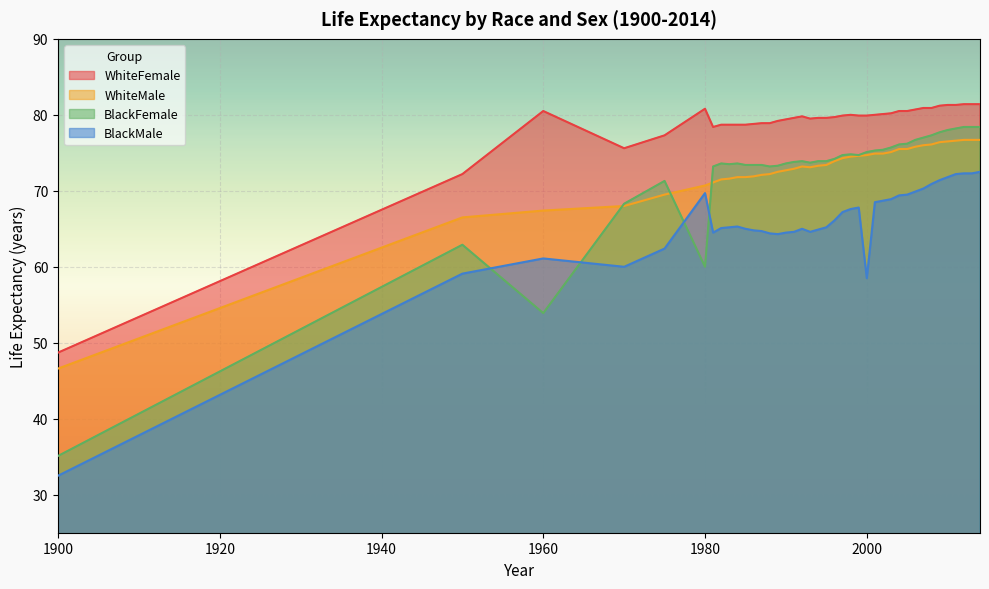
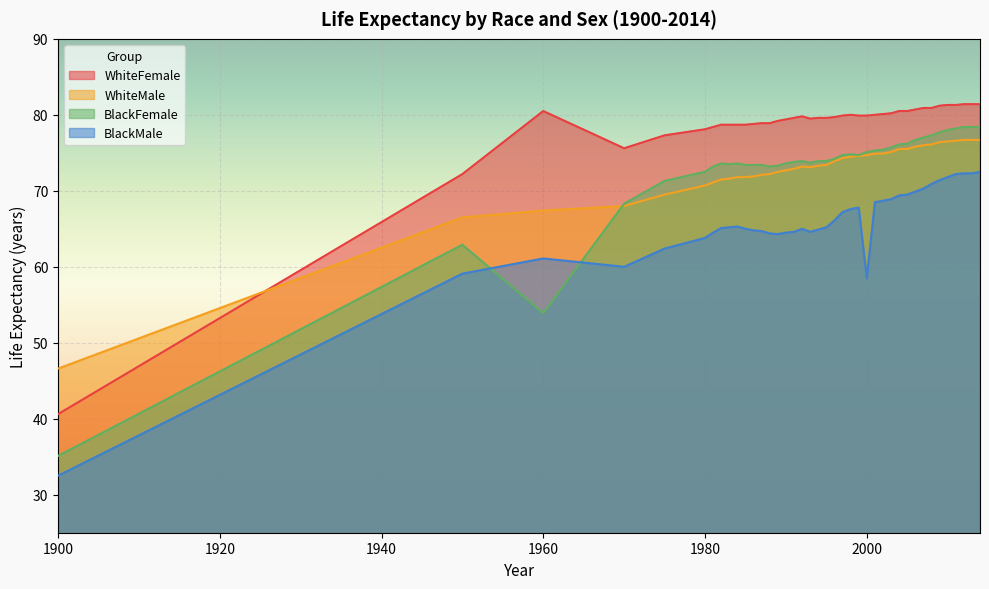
WhiteFemale, 1900: 49 -> 41
WhiteFemale, 1980: 81 -> 78
BlackFemale, 1980: 60 -> 73
BlackMale, 1980: 70 -> 64
